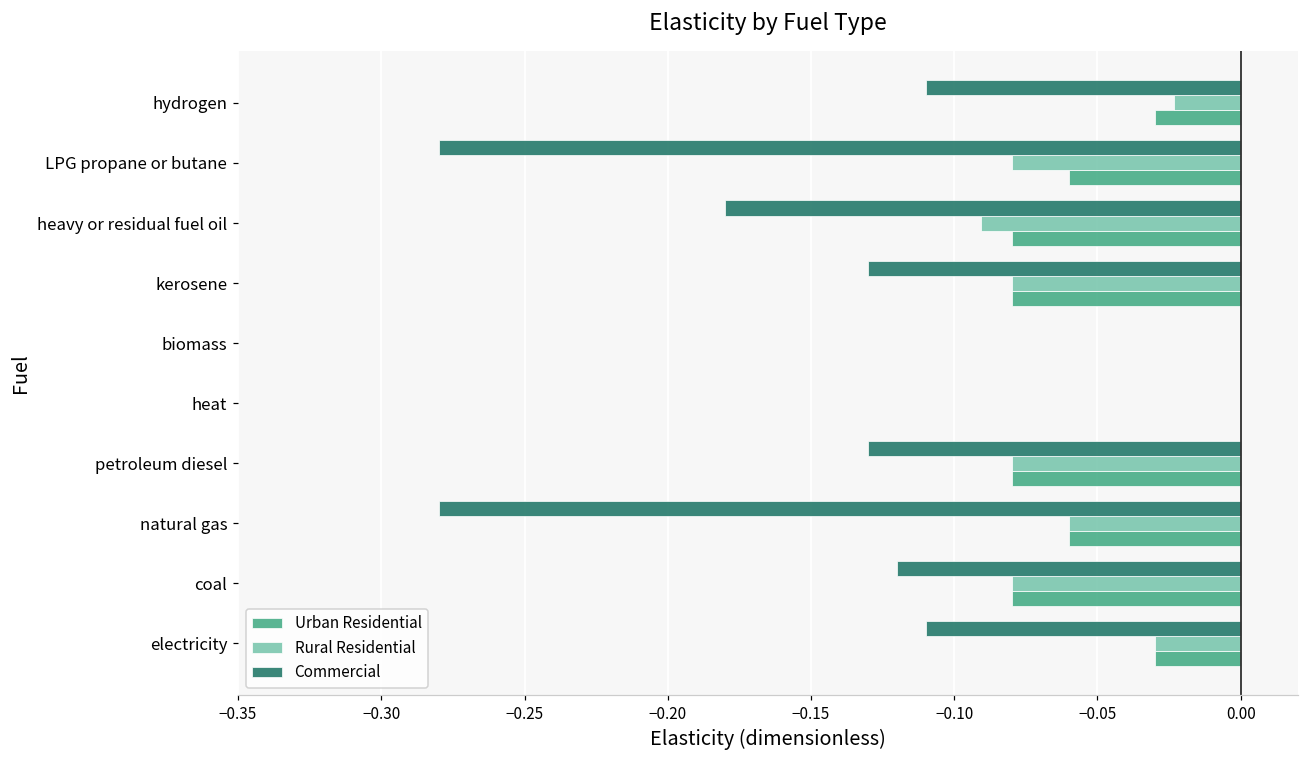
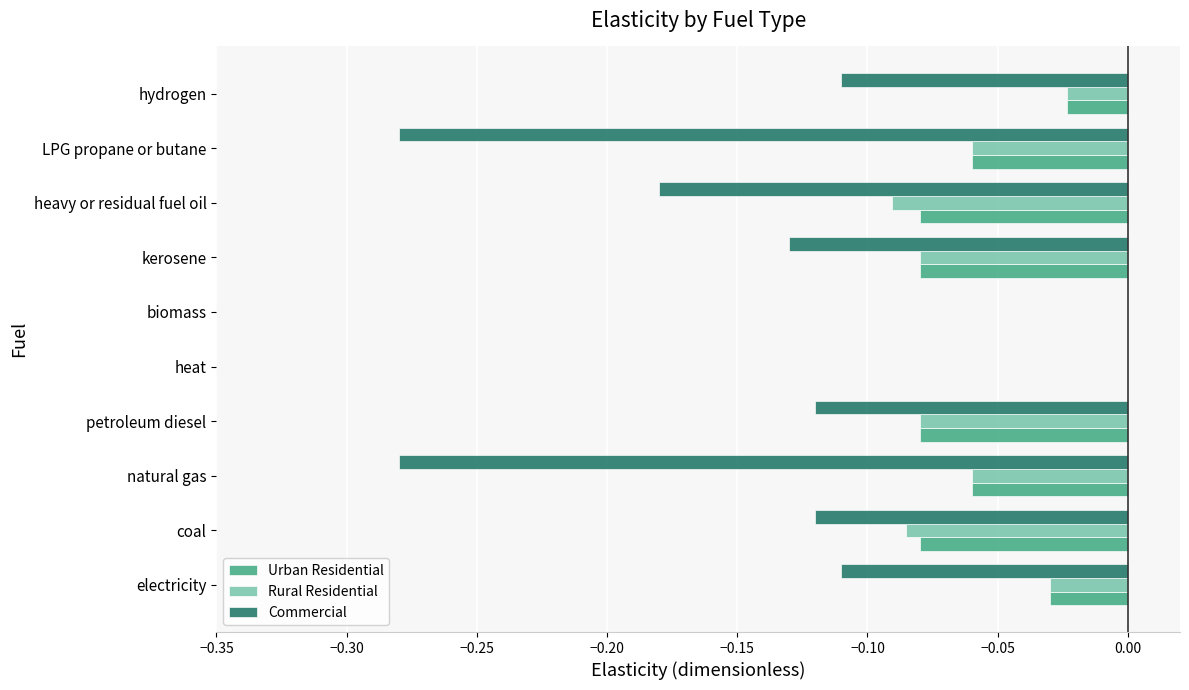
Urban Residential, hydrogen: -0.030 -> -0.023
Rural Residential, LPG propane or butane: -0.08 -> -0.06
Commercial, petroleum diesel: -0.13 -> -0.12
Rural Residential, coal: -0.080 -> -0.085
